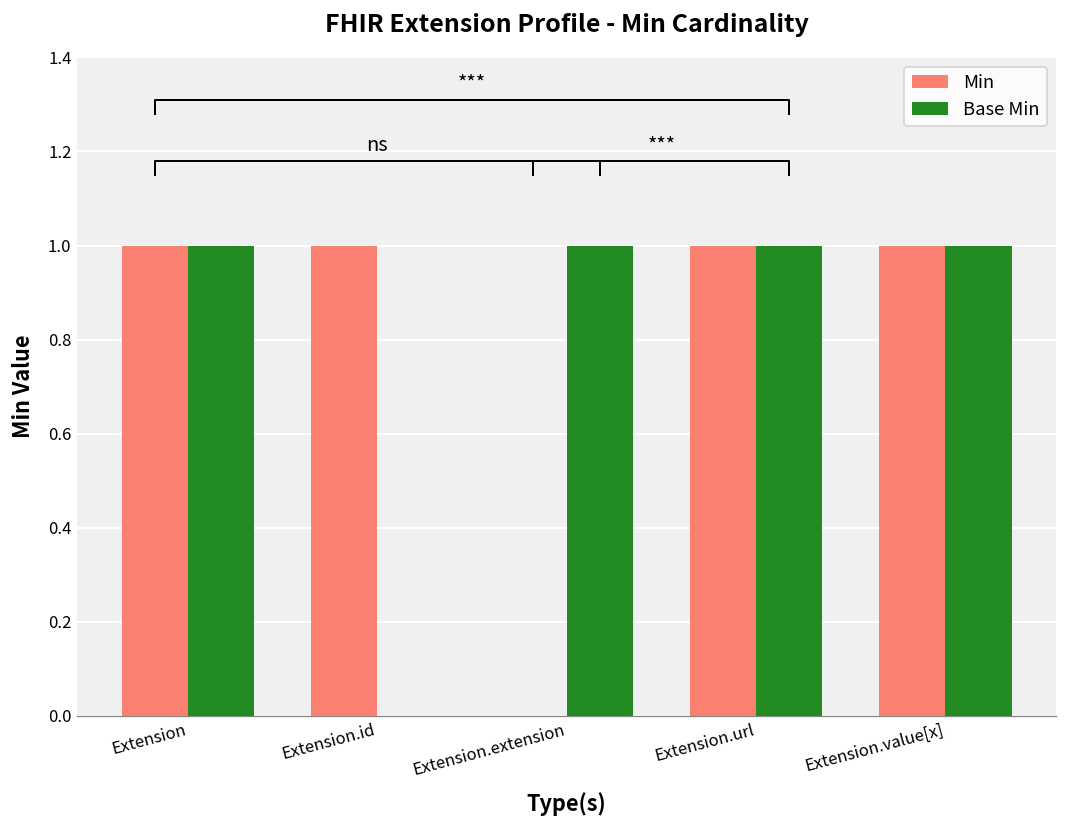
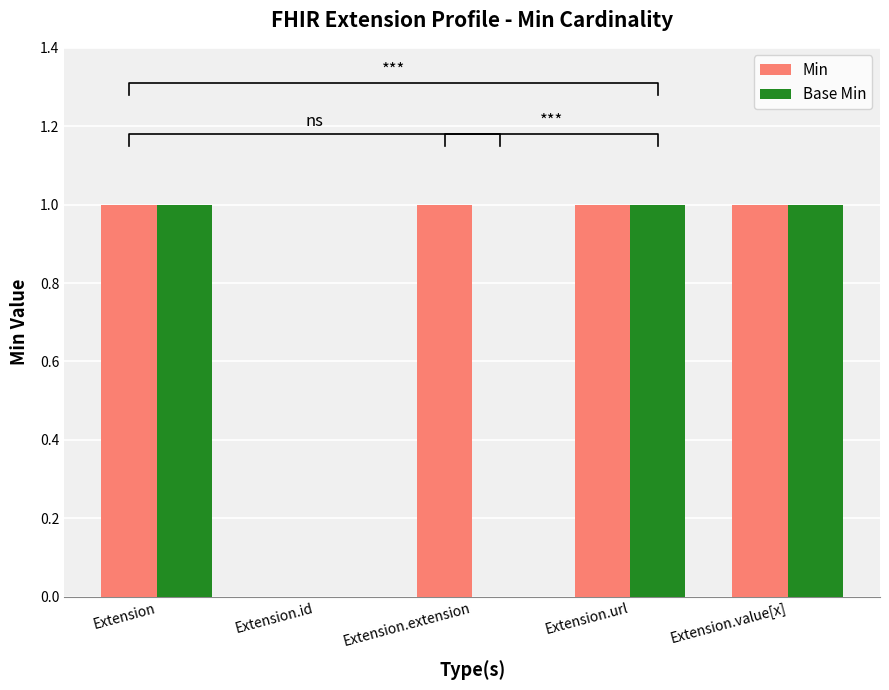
Min, Extension.id: 1 -> 0
Min, Extension.extension: 0 -> 1
Base Min, Extension.extension: 1 -> 0
